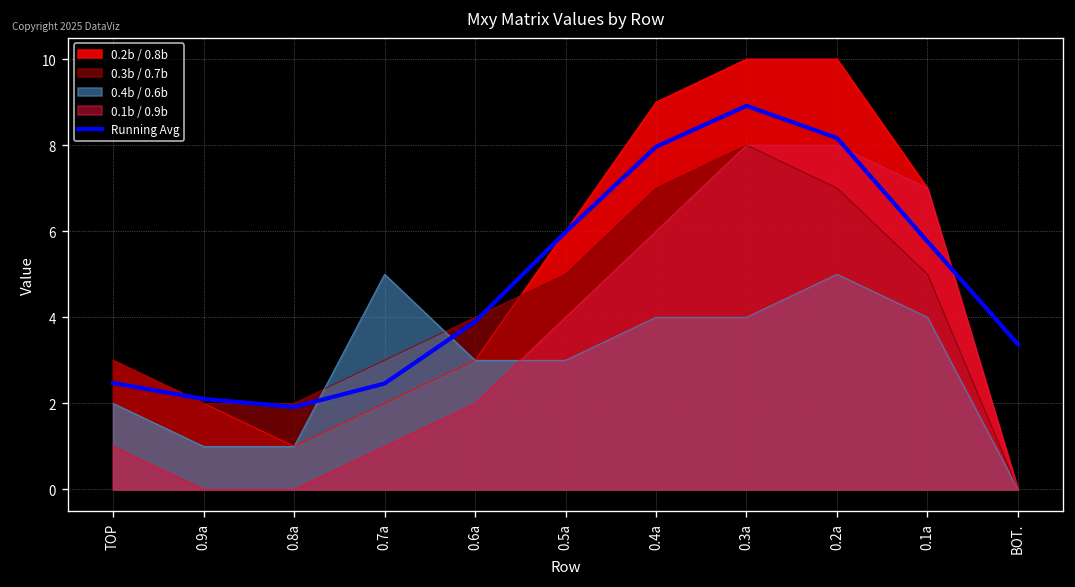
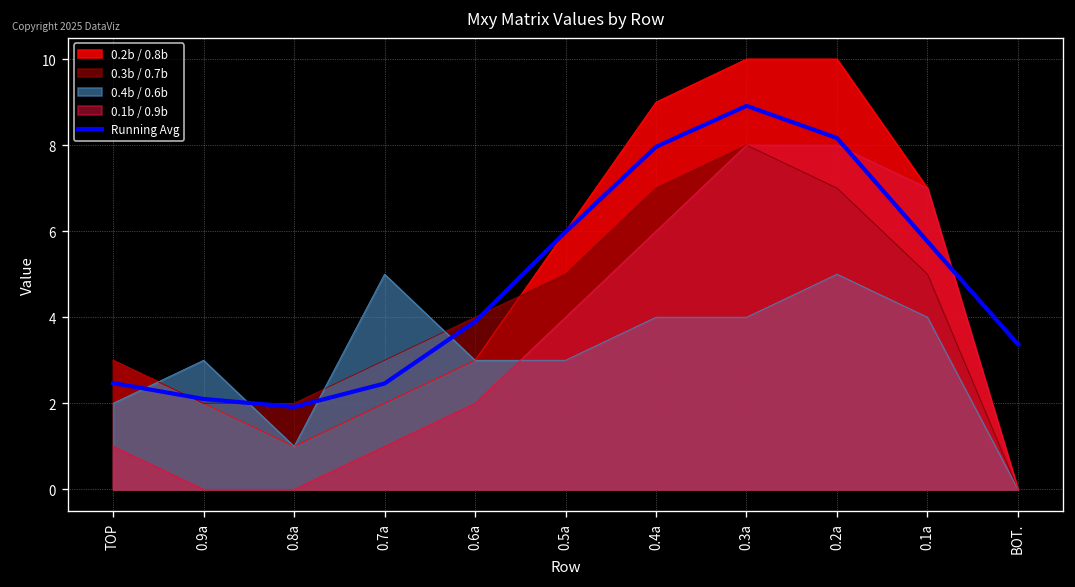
0.4b / 0.6b, 0.9a: 1 -> 3
